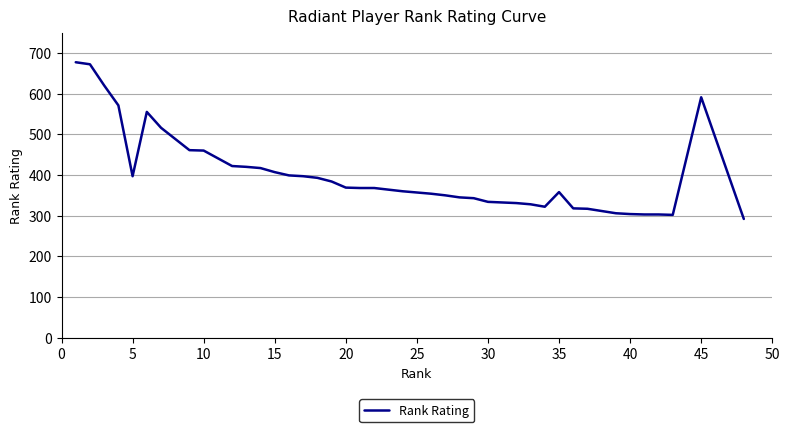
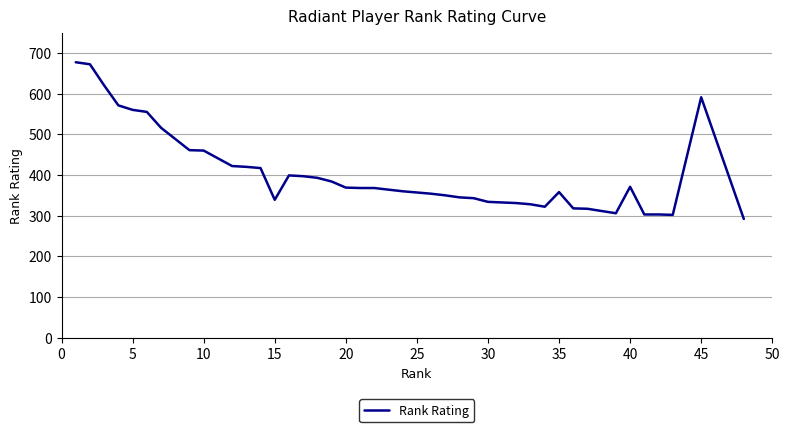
5: 400 -> 560
15: 410 -> 340
40: 300 -> 370
